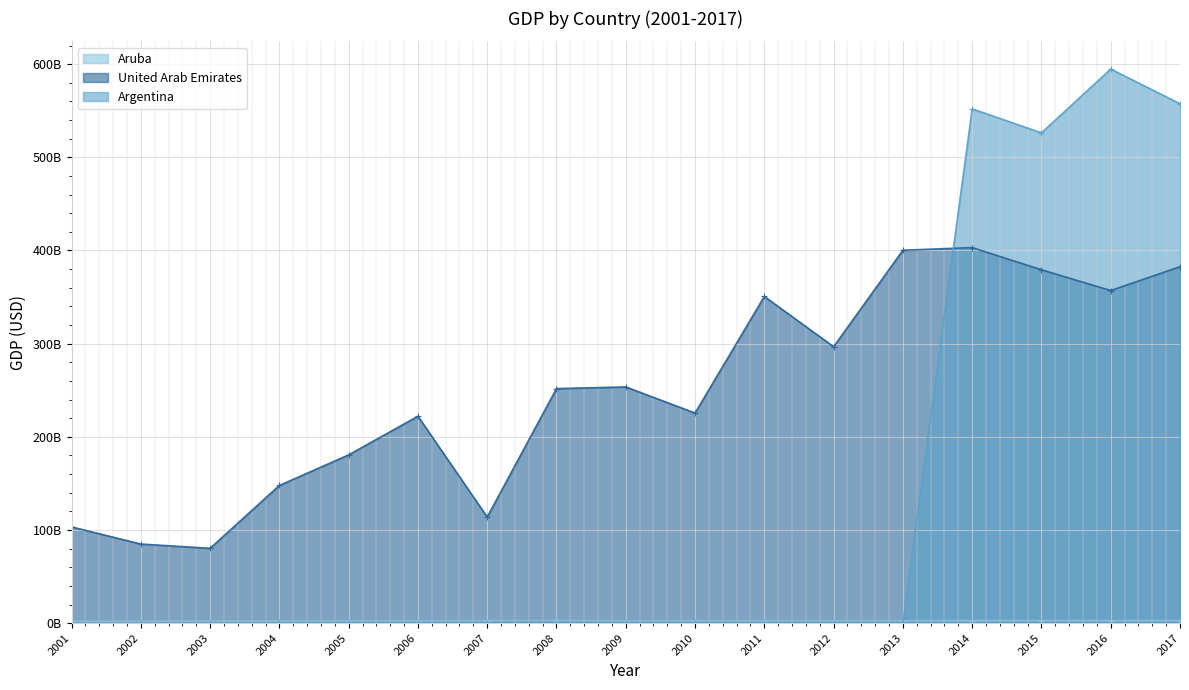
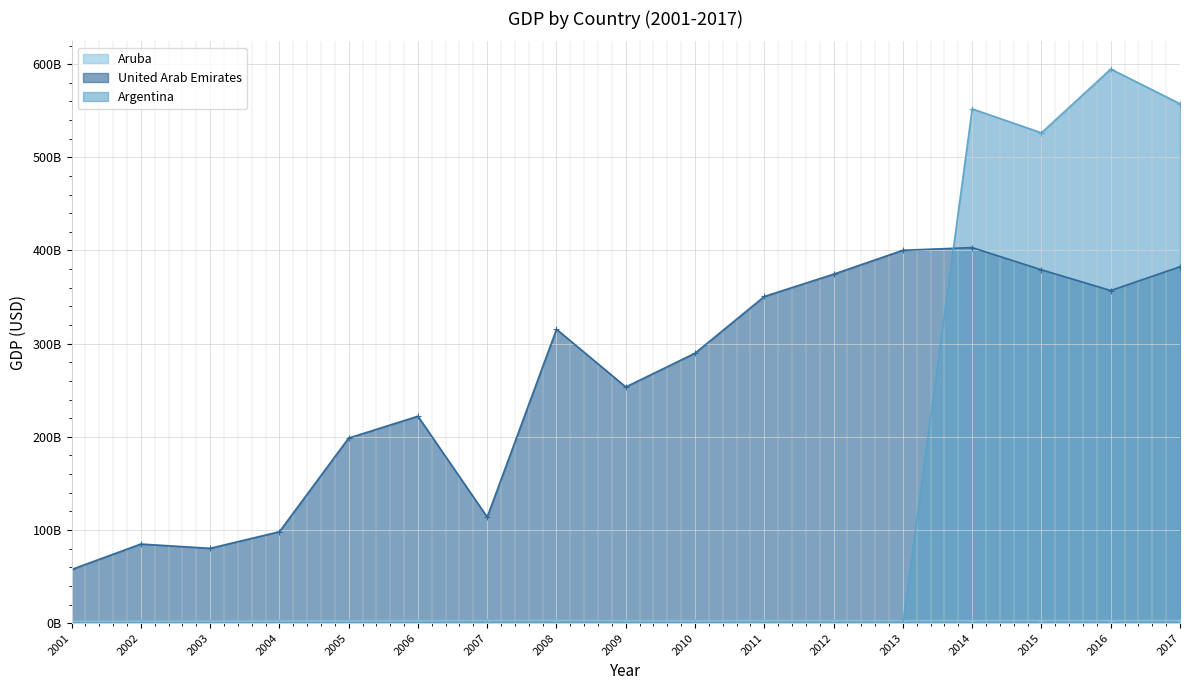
United Arab Emirates, 2001: 100000000000 -> 60000000000
United Arab Emirates, 2004: 150000000000 -> 100000000000
United Arab Emirates, 2005: 180000000000 -> 200000000000
United Arab Emirates, 2008: 250000000000 -> 320000000000
United Arab Emirates, 2010: 230000000000 -> 290000000000
United Arab Emirates, 2012: 300000000000 -> 370000000000
